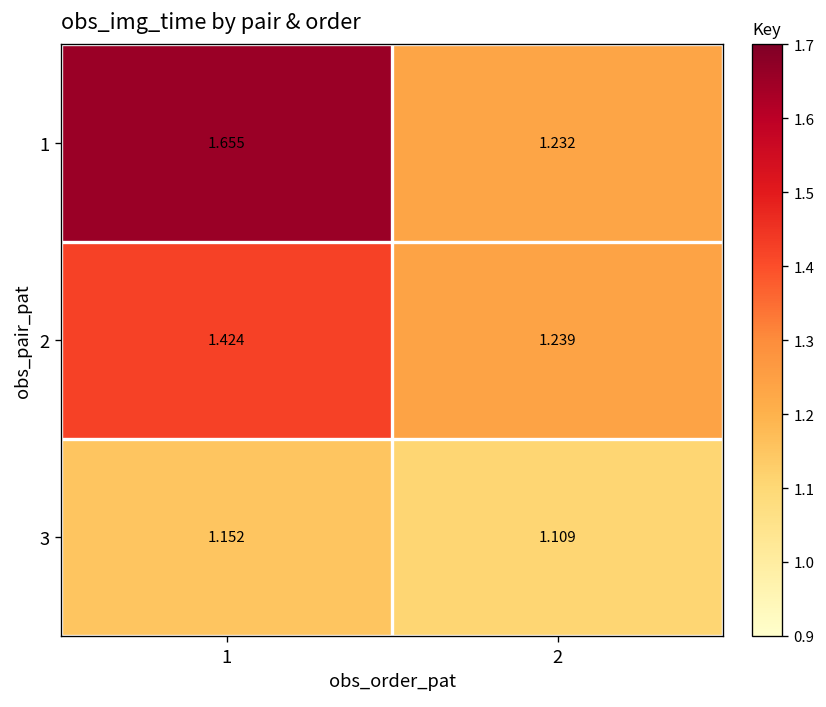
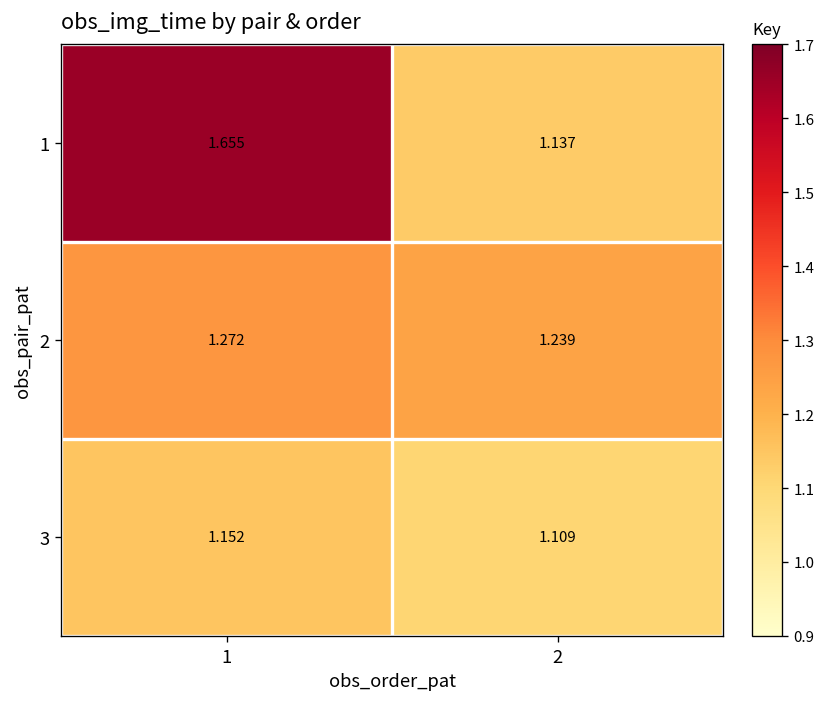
1, 2: 1.232 -> 1.137
2, 1: 1.424 -> 1.272
